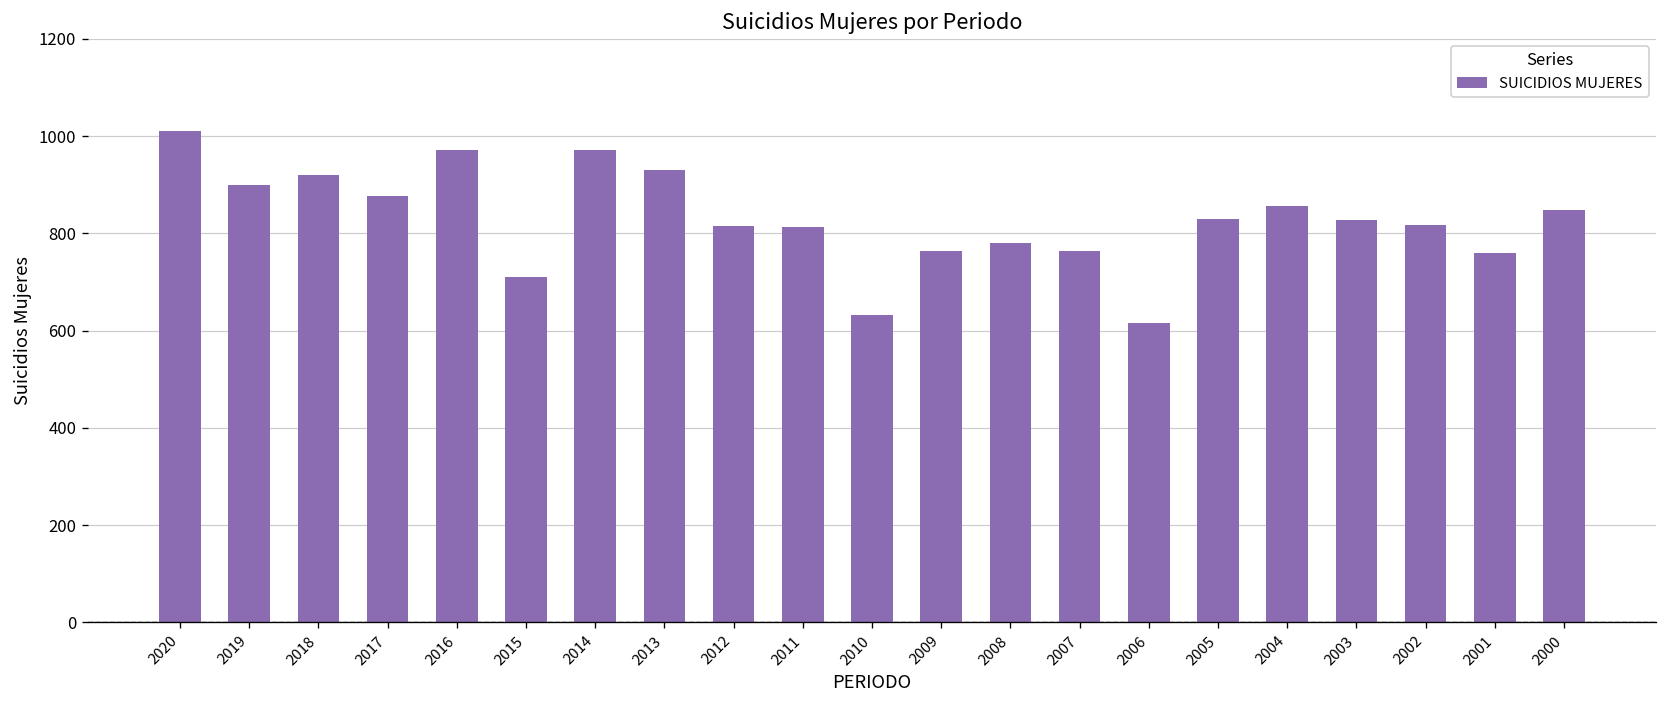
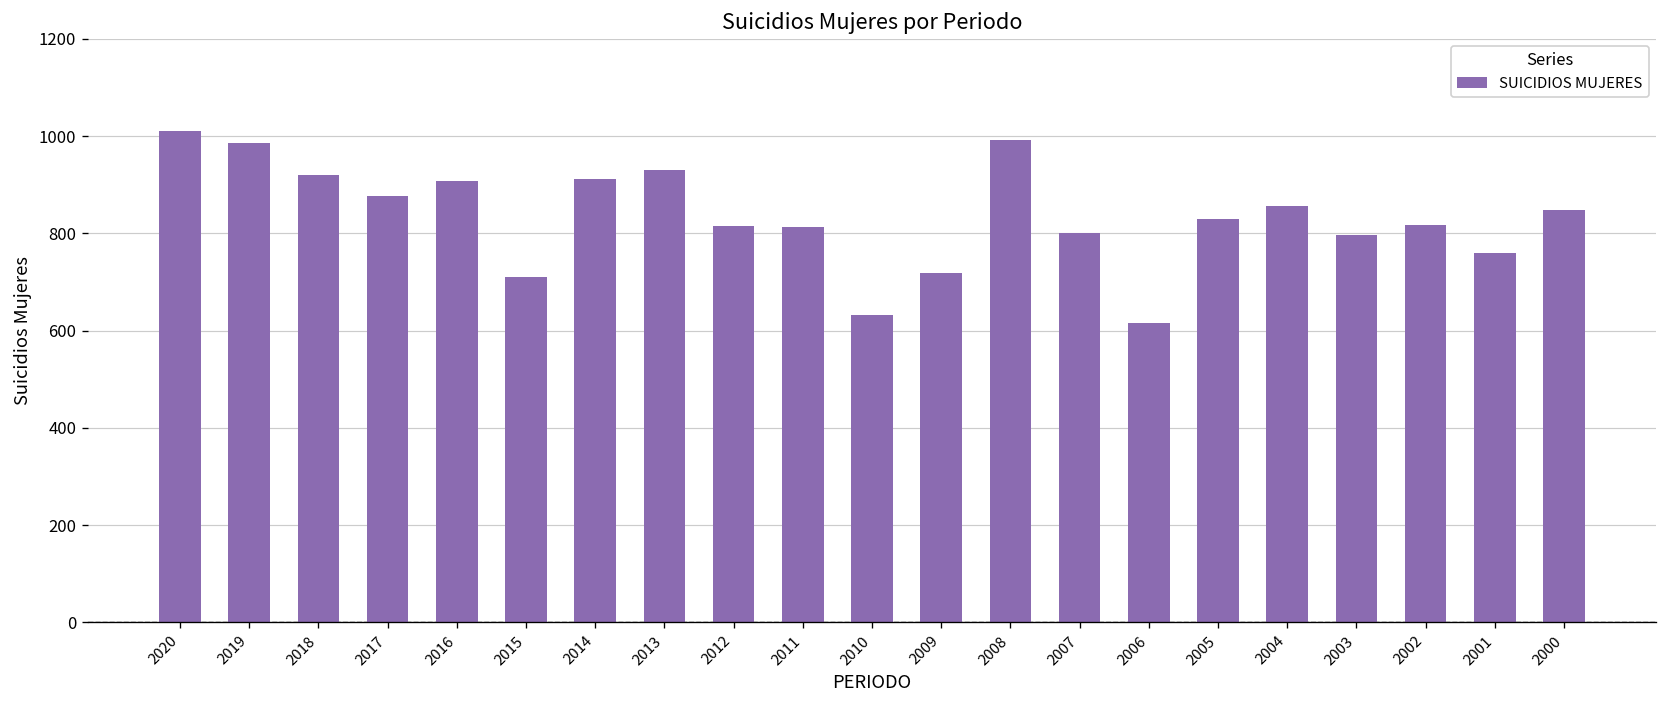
2019: 900 -> 990
2016: 970 -> 910
2014: 970 -> 910
2009: 760 -> 720
2008: 780 -> 990
2007: 760 -> 800
2003: 830 -> 800
